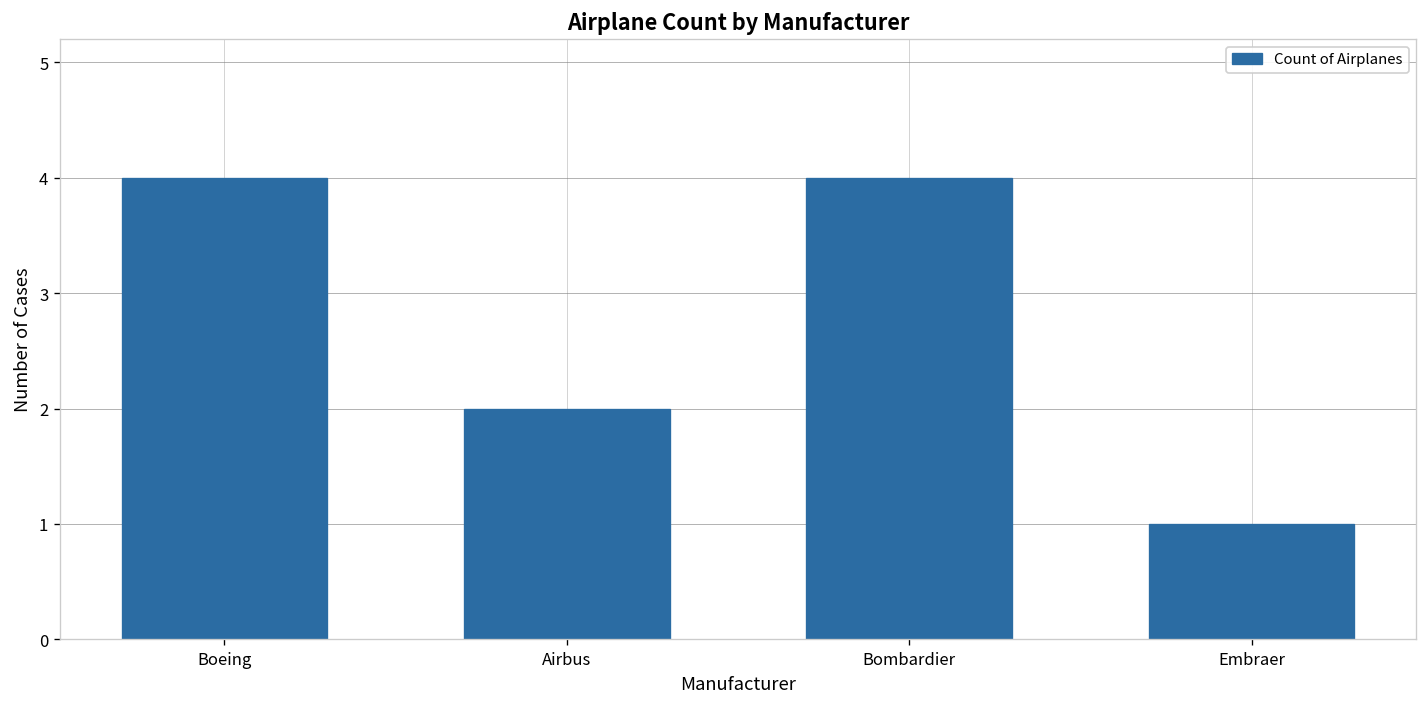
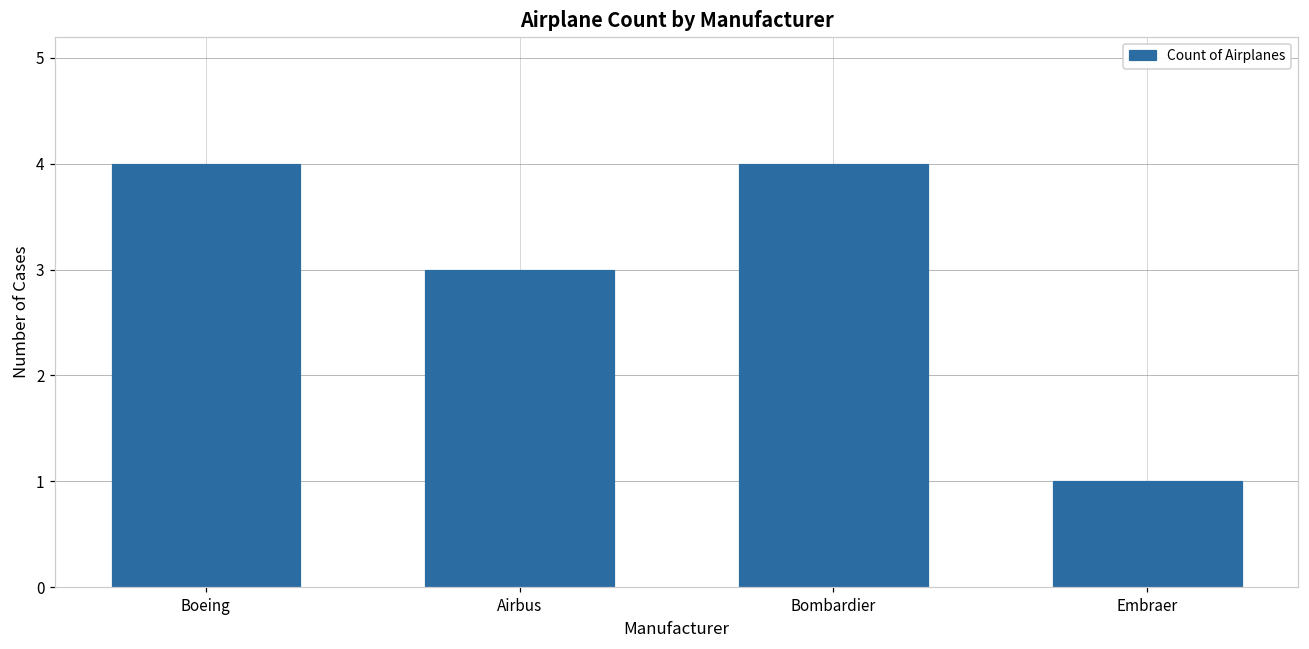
Airbus: 2 -> 3
